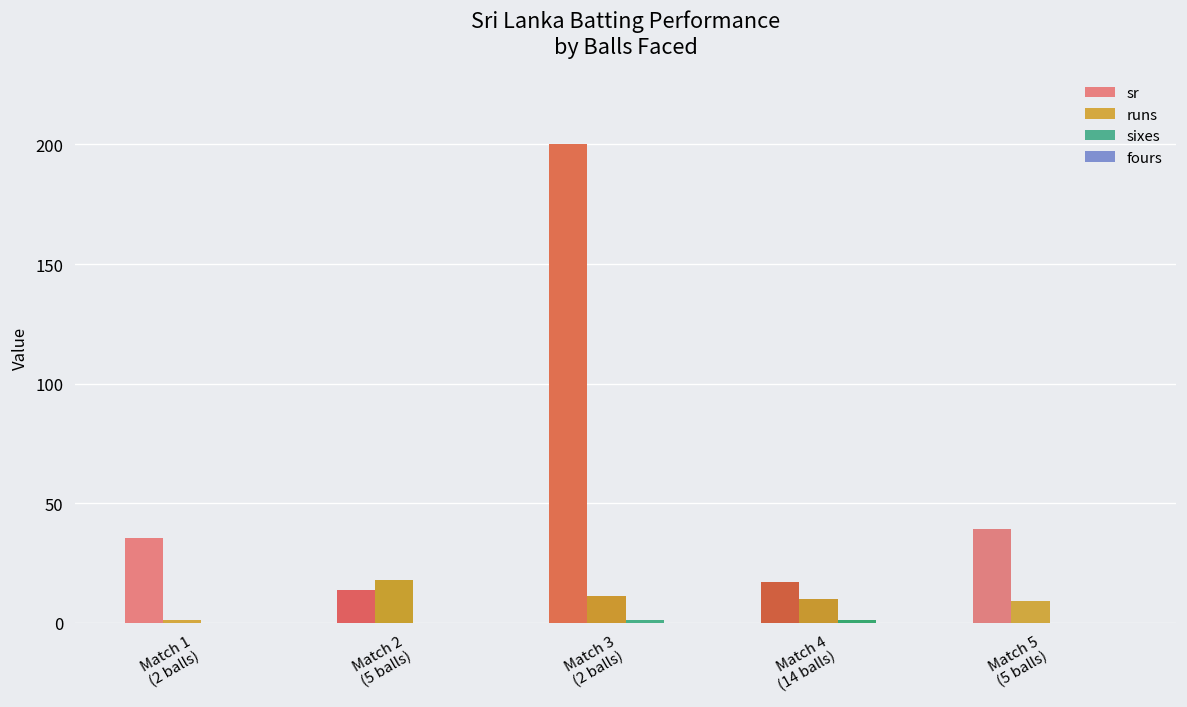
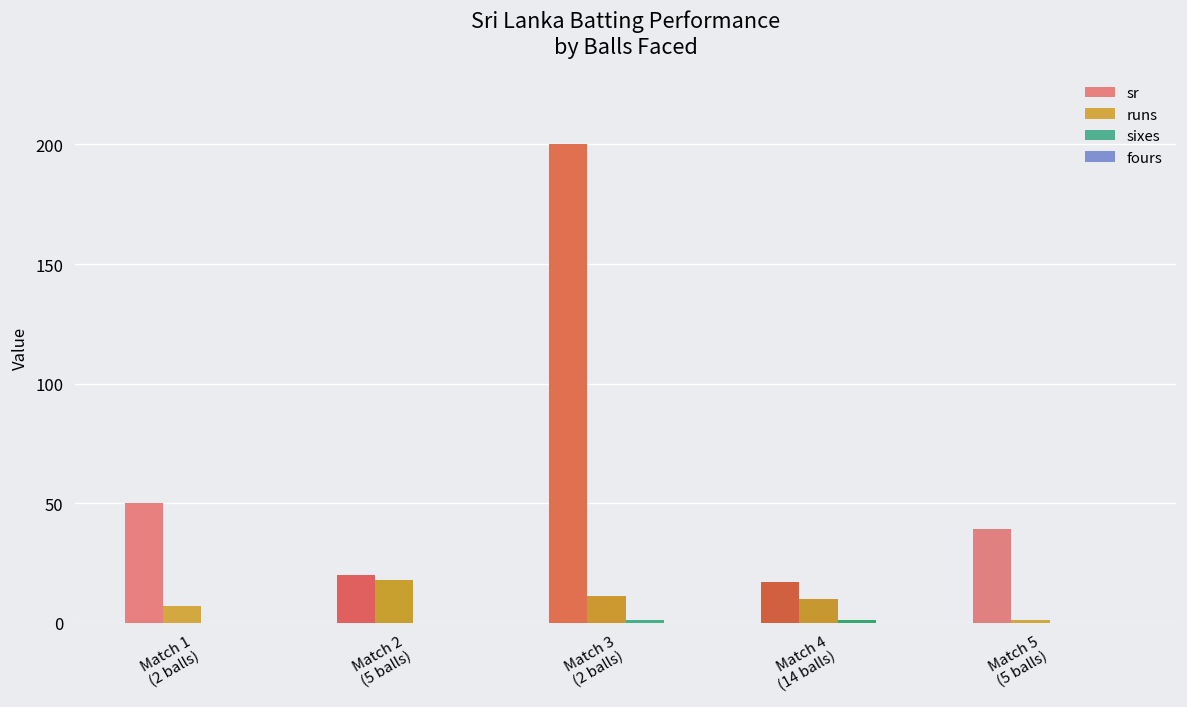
sr, Match 1 (2 balls): 35 -> 50
runs, Match 1 (2 balls): 1 -> 7
sr, Match 2 (5 balls): 14 -> 20
runs, Match 5 (5 balls): 9 -> 1
